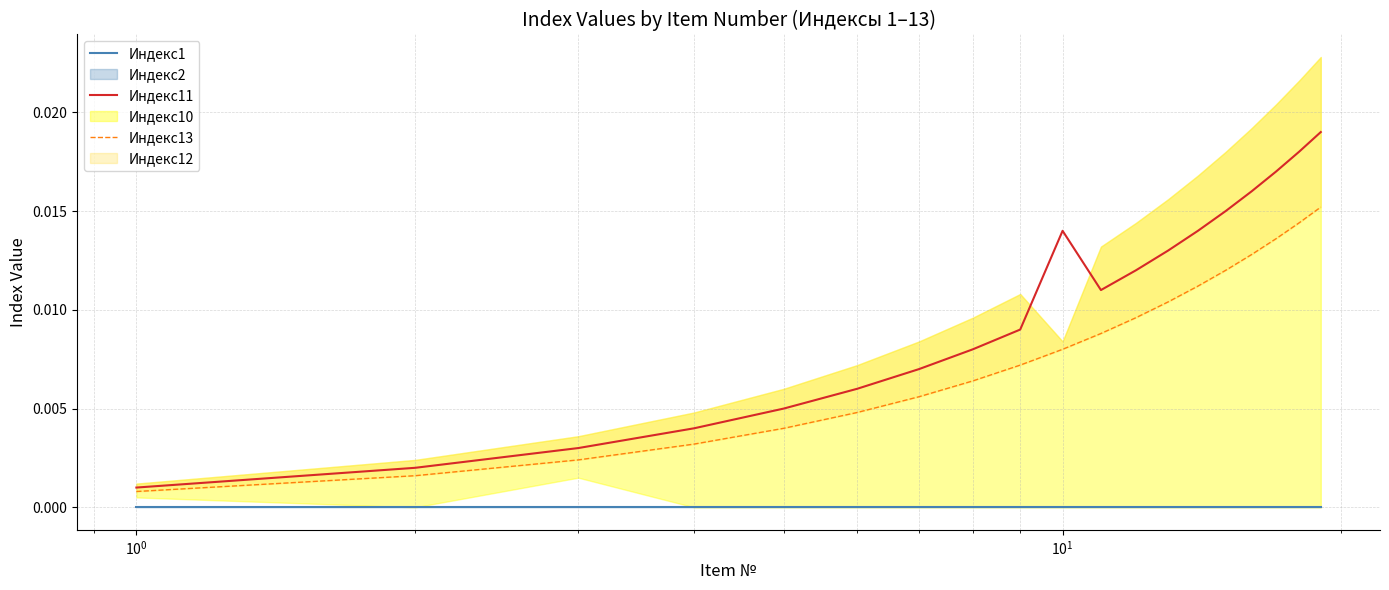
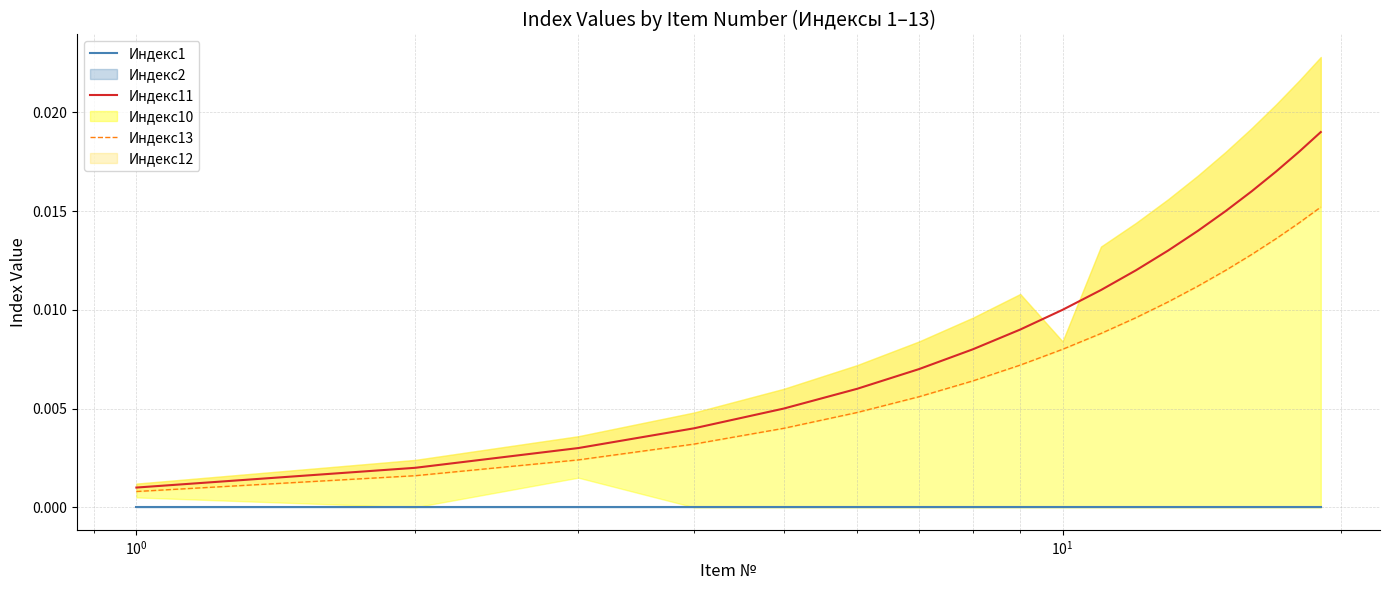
Индекс11, 10^1: 0.0140 -> 0.0100
